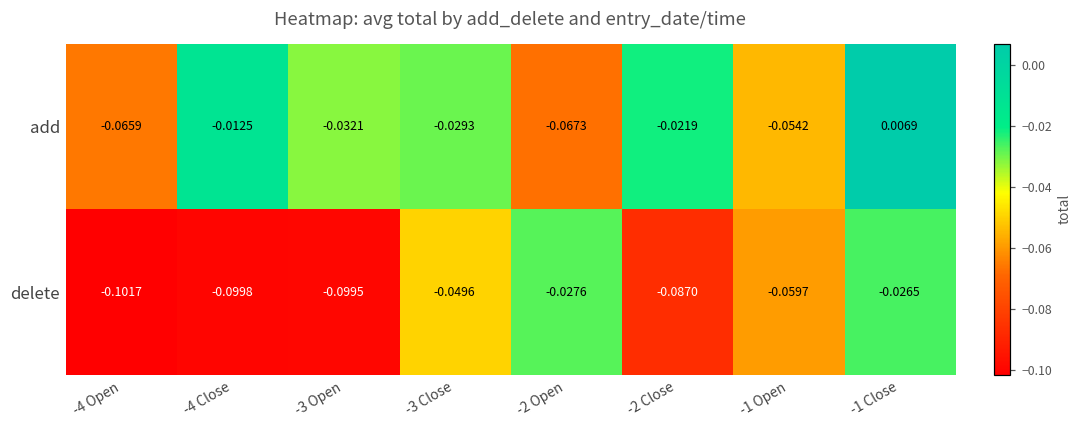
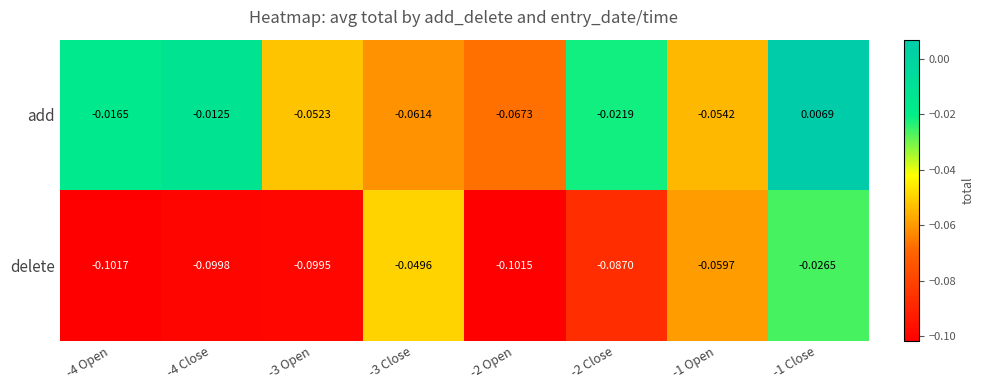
add, -4 Open: -0.0659 -> -0.0165
add, -3 Open: -0.0321 -> -0.0523
add, -3 Close: -0.0293 -> -0.0614
delete, -2 Open: -0.0276 -> -0.1015
